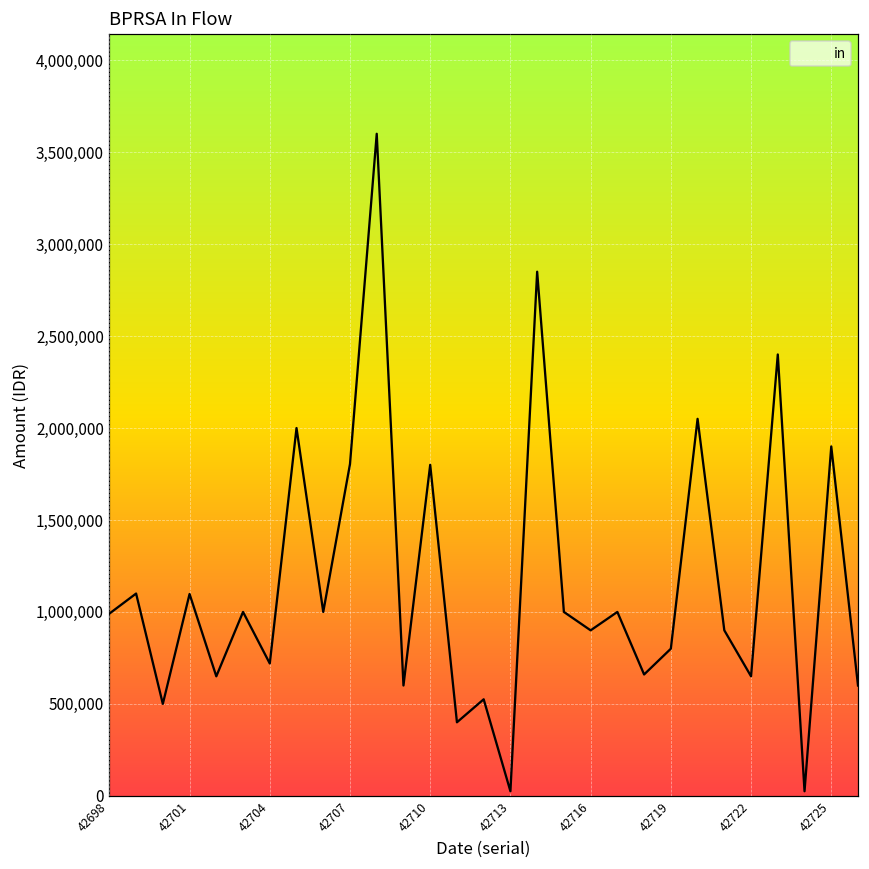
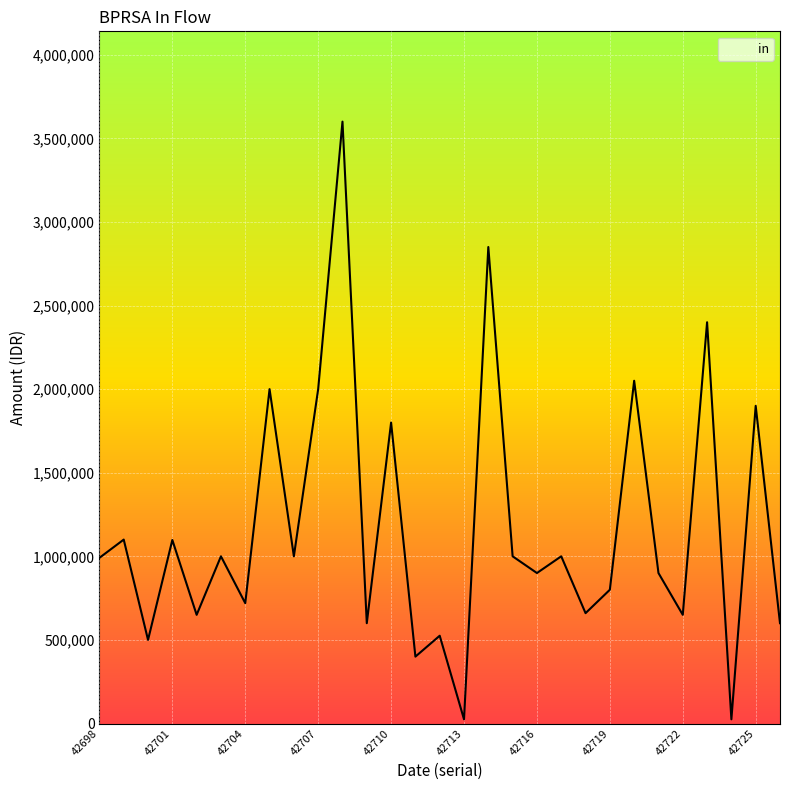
42707: 1,800,000 -> 2,000,000
